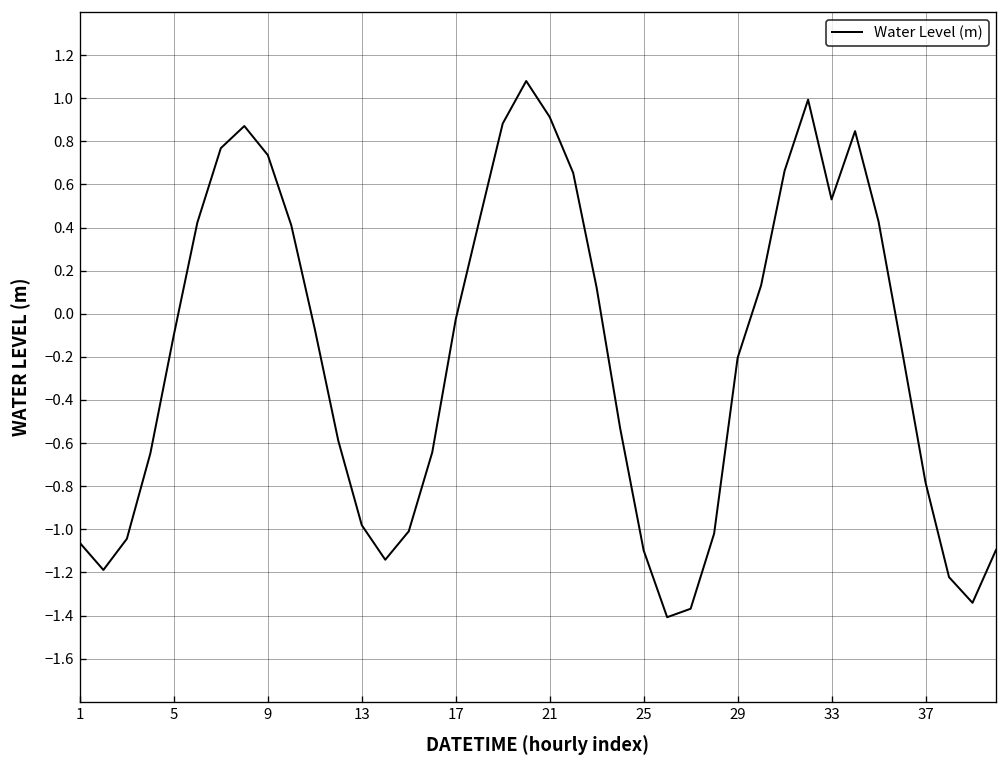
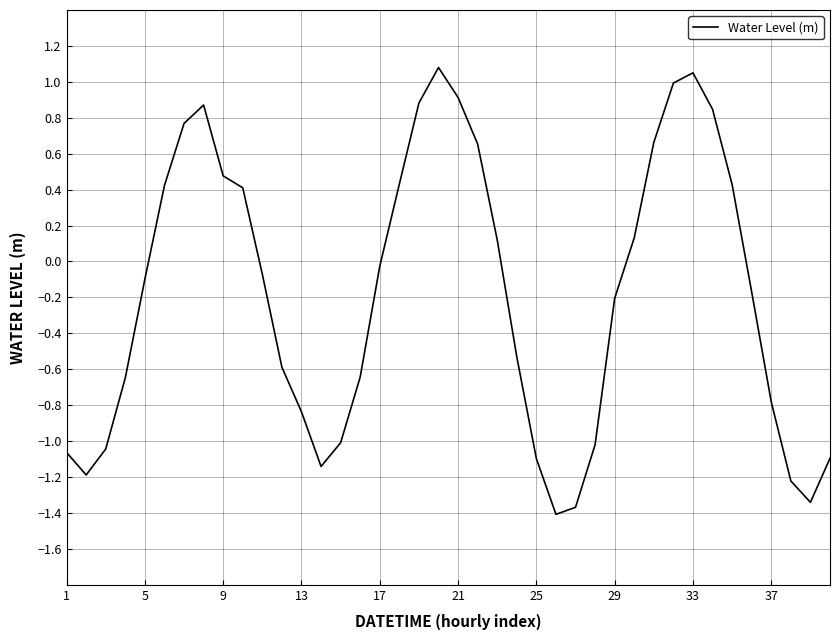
9: 0.74 -> 0.48
13: -0.98 -> -0.84
33: 0.53 -> 1.05
